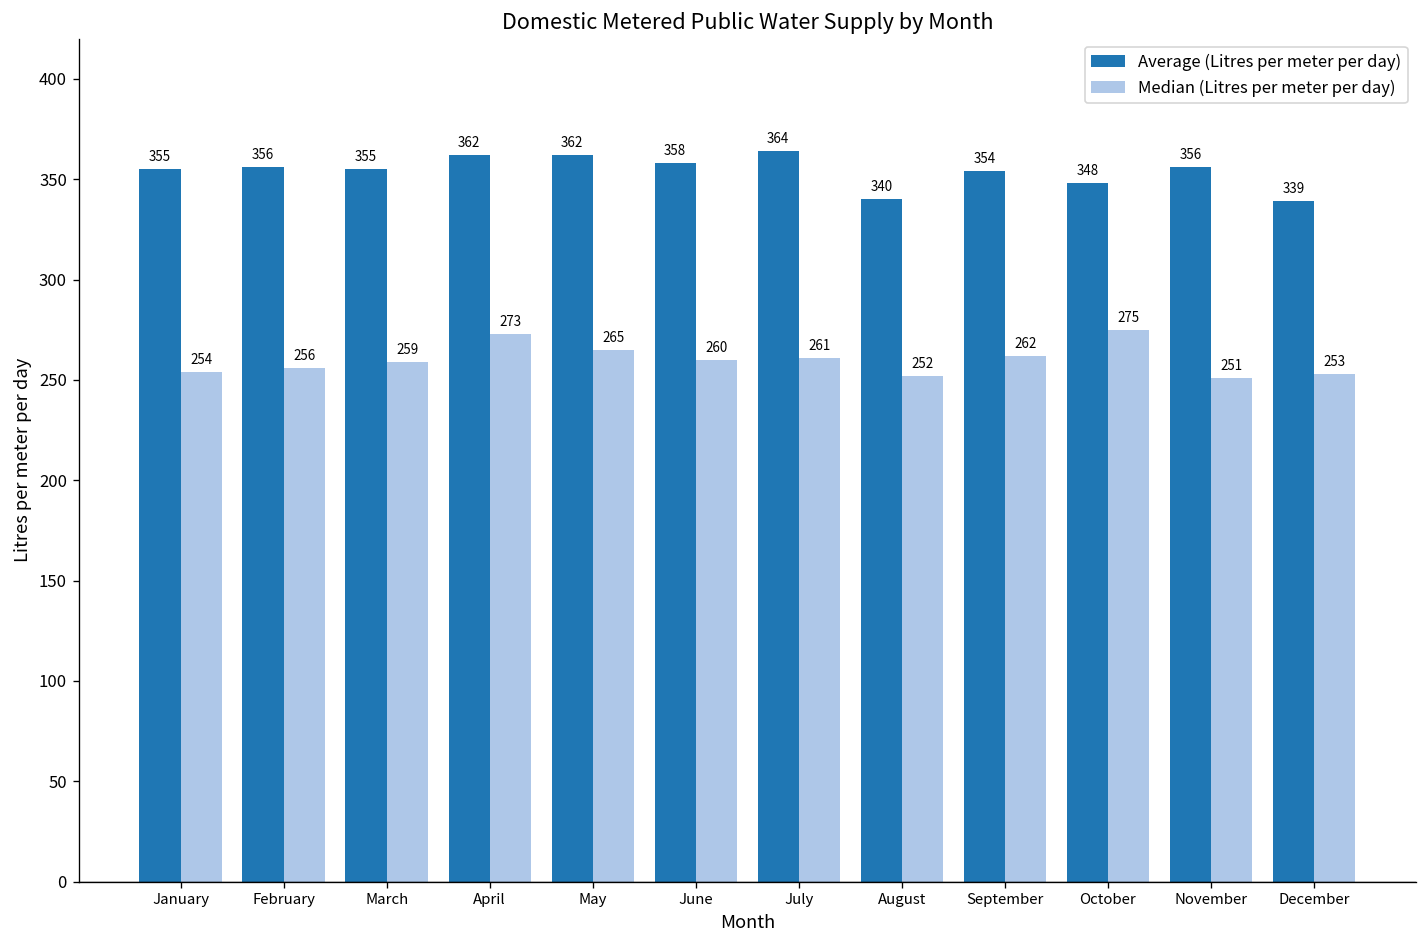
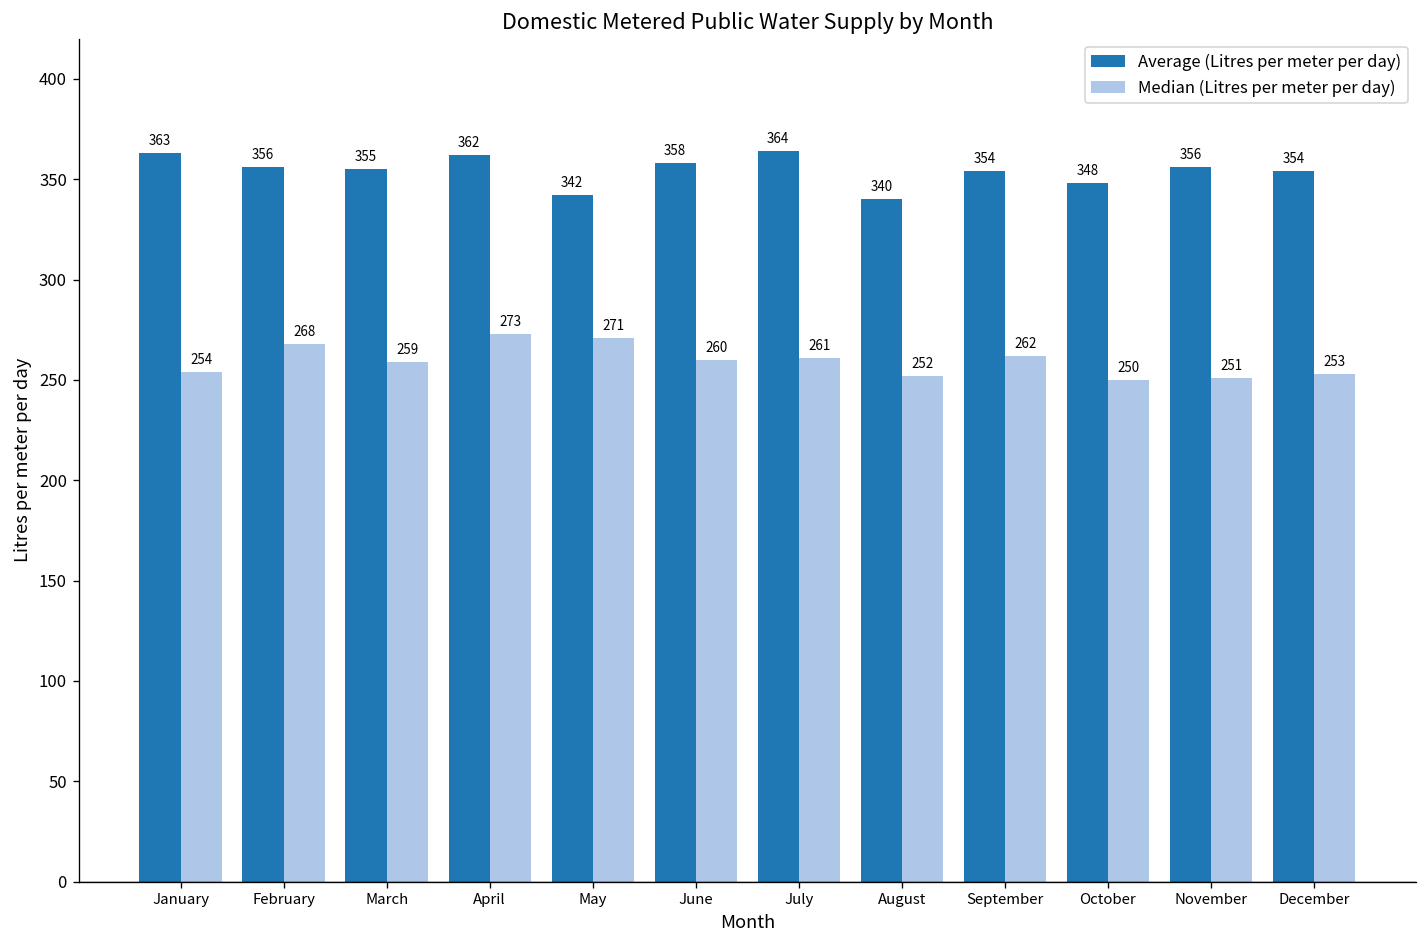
Average (Litres per meter per day), January: 355 -> 363
Median (Litres per meter per day), February: 256 -> 268
Average (Litres per meter per day), May: 362 -> 342
Median (Litres per meter per day), May: 265 -> 271
Median (Litres per meter per day), October: 275 -> 250
Average (Litres per meter per day), December: 339 -> 354
